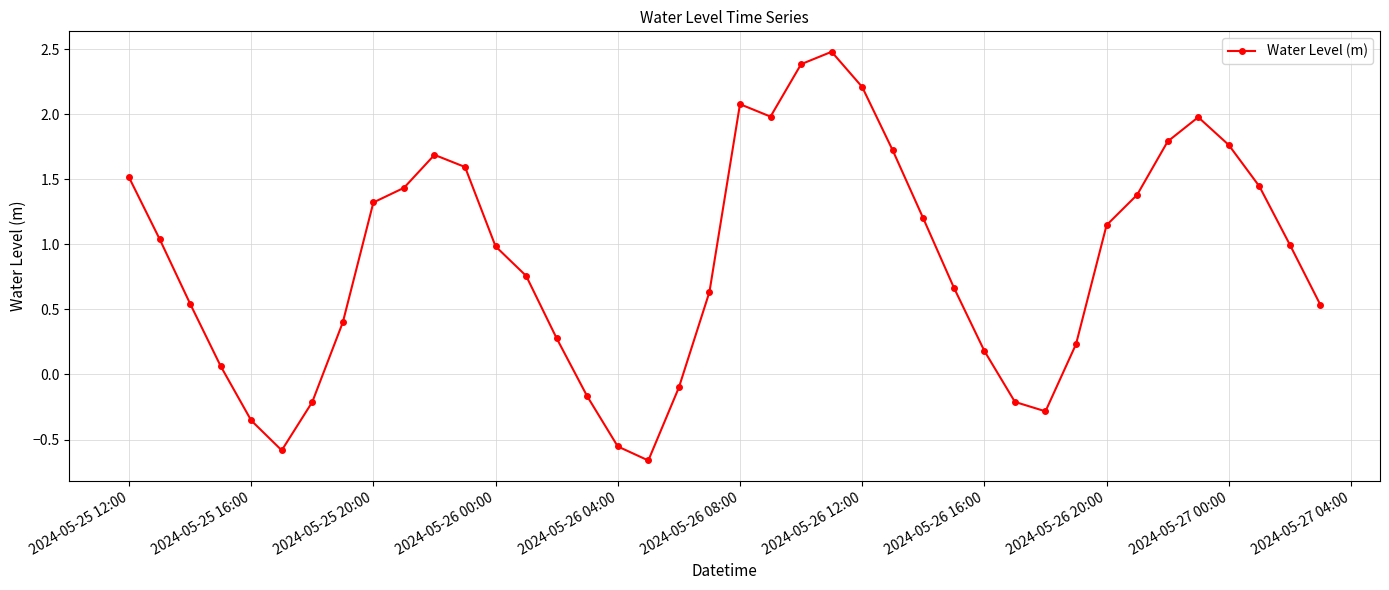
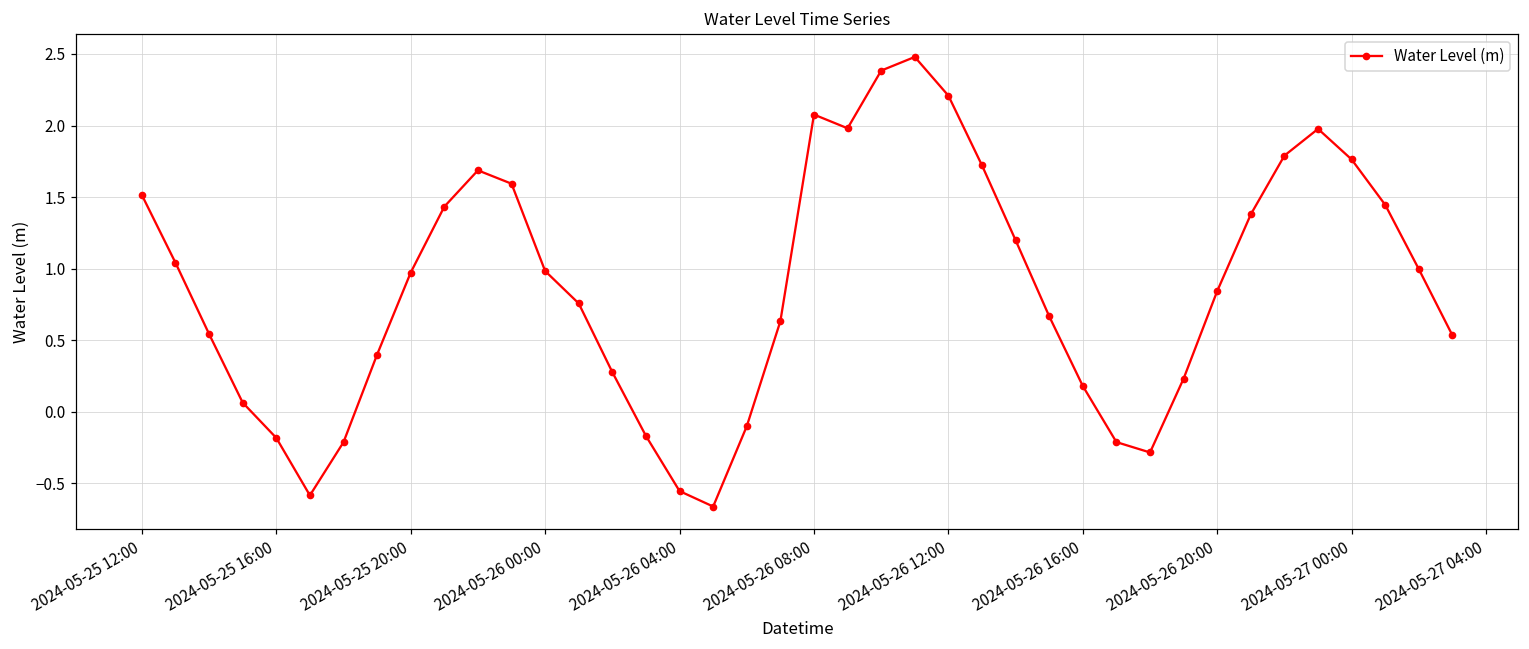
2024-05-25 16:00: -0.35 -> -0.18
2024-05-25 20:00: 1.32 -> 0.97
2024-05-26 20:00: 1.15 -> 0.84
